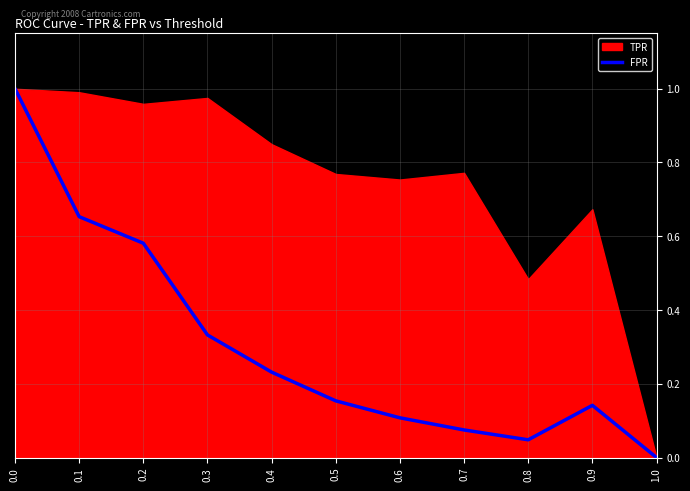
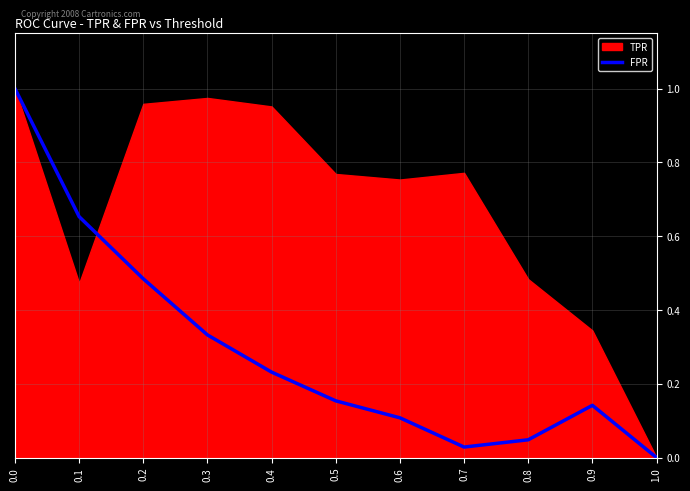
TPR, 0.1: 0.99 -> 0.47
FPR, 0.2: 0.58 -> 0.48
TPR, 0.4: 0.85 -> 0.95
FPR, 0.7: 0.07 -> 0.03
TPR, 0.9: 0.67 -> 0.34
